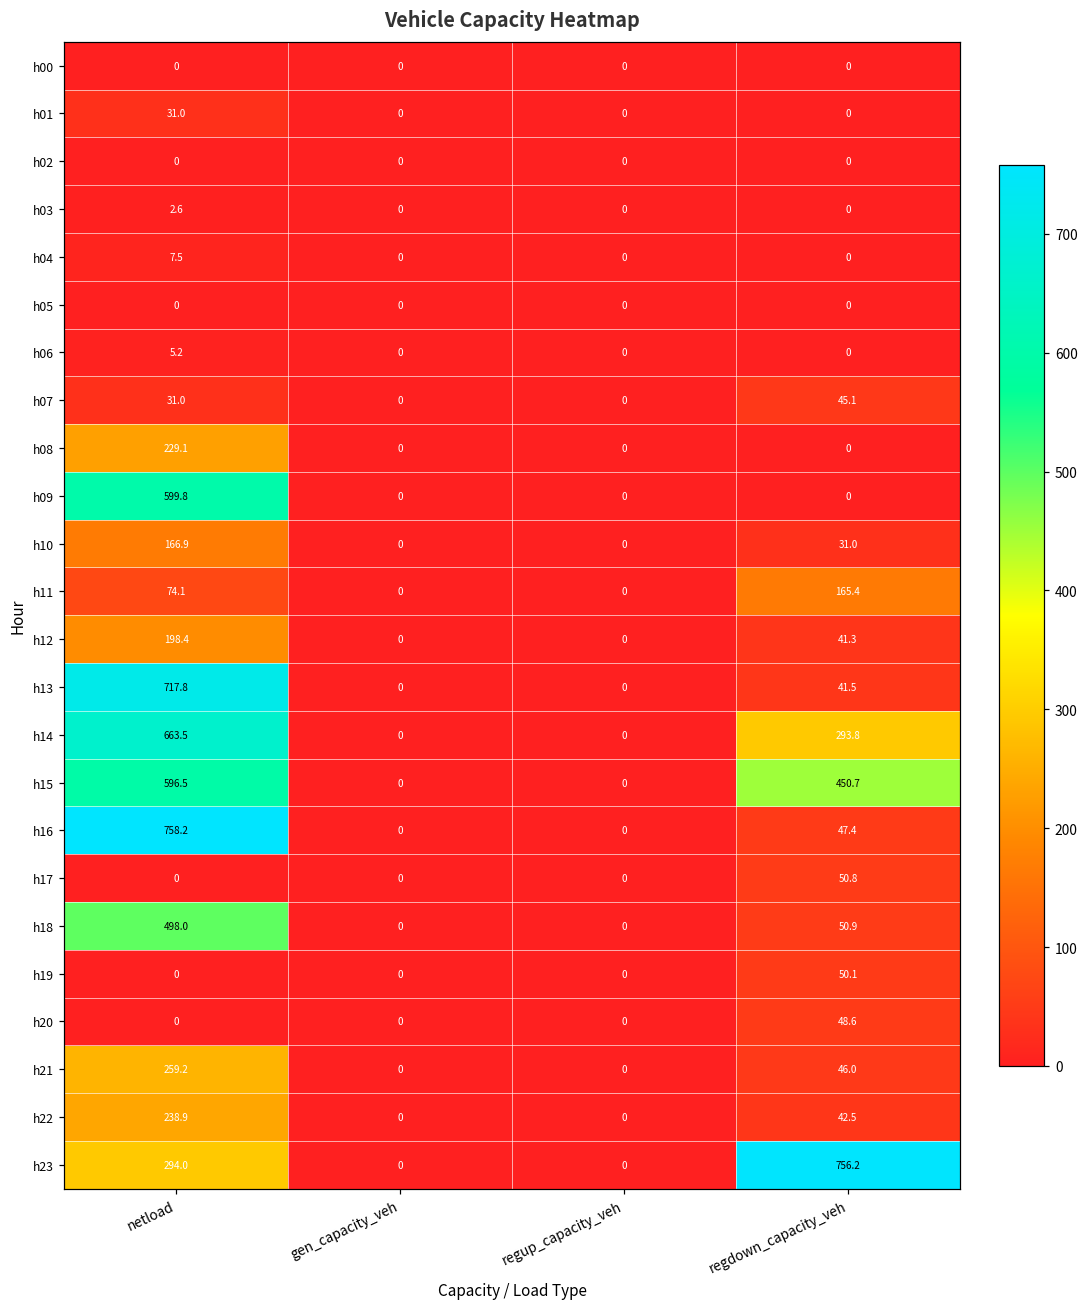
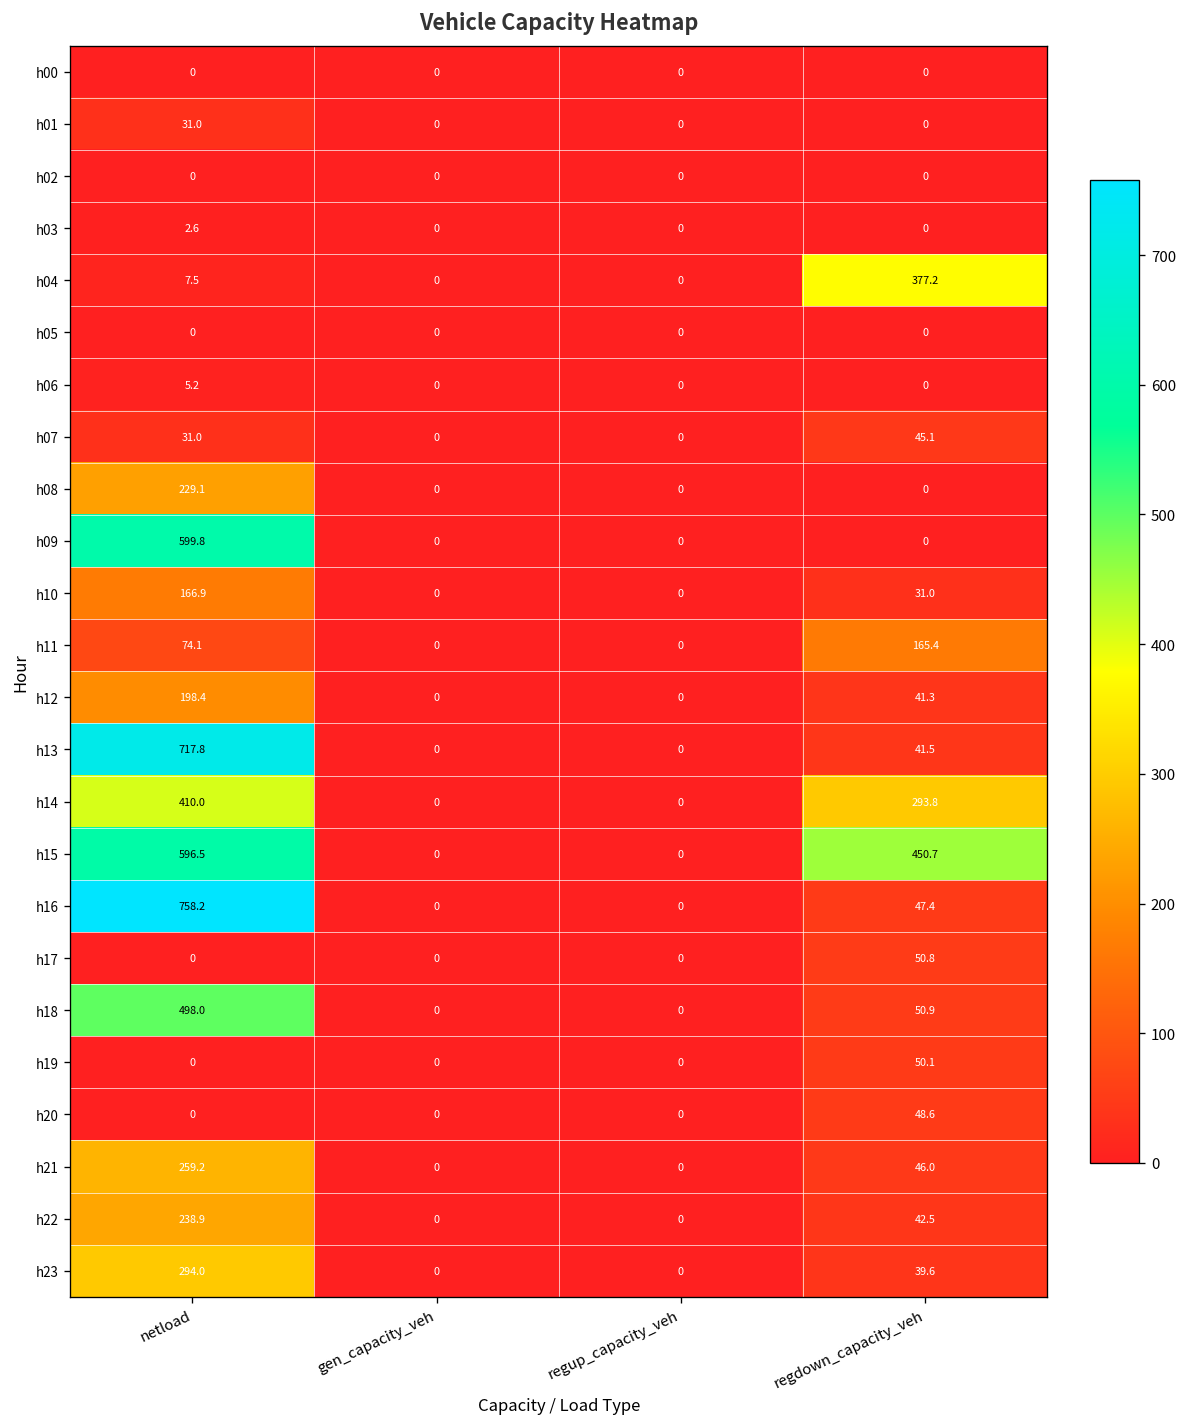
h04, regdown_capacity_veh: 0 -> 377.2
h14, netload: 663.5 -> 410.0
h23, regdown_capacity_veh: 756.2 -> 39.6
